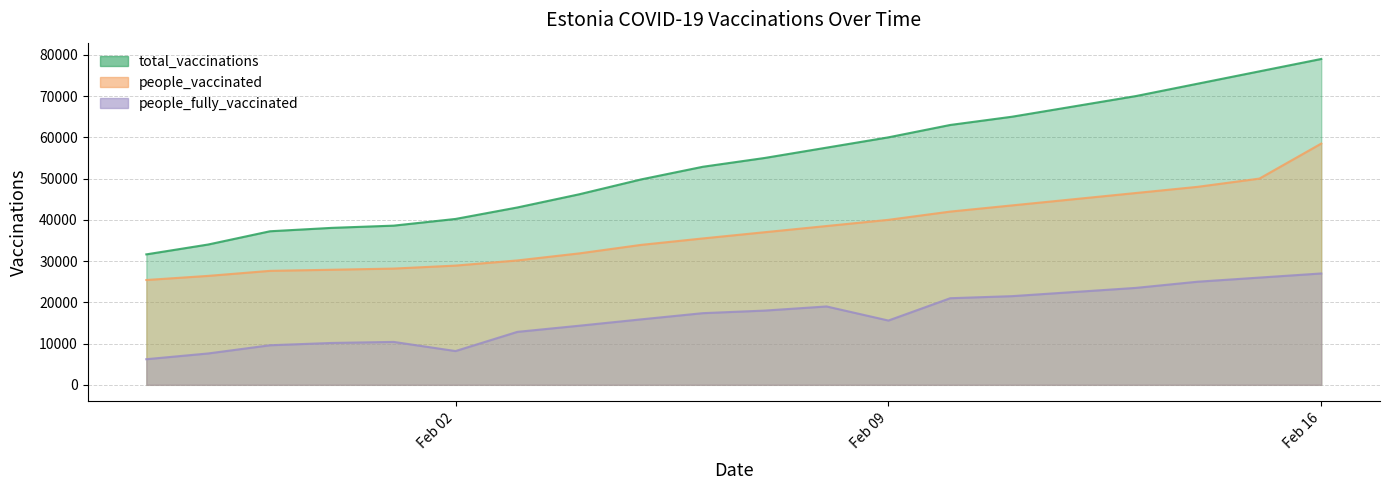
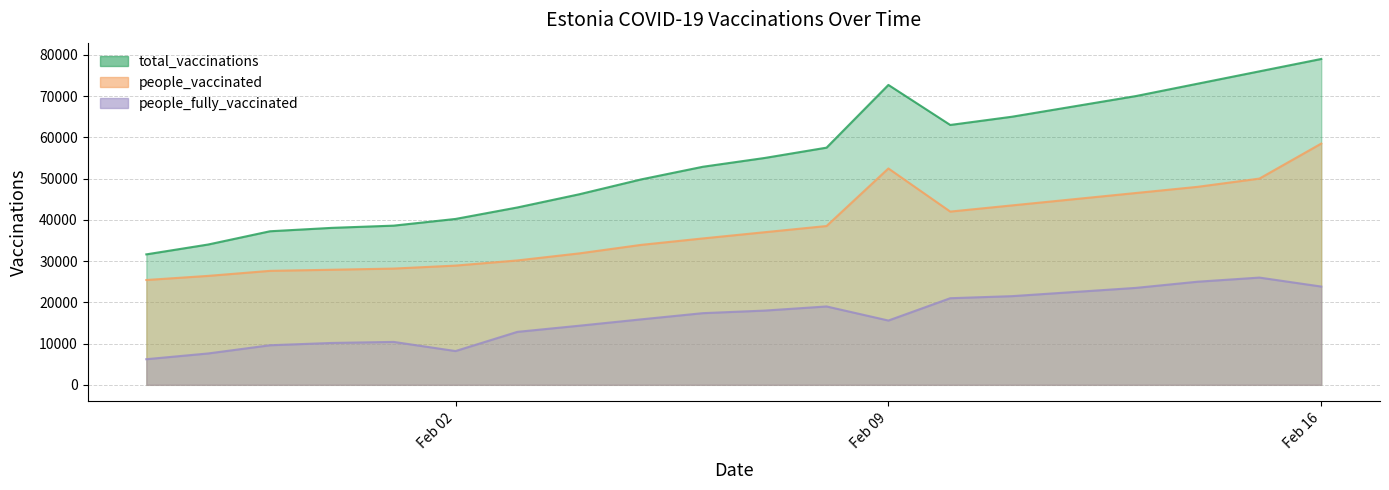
total_vaccinations, Feb 09: 60000 -> 73000
people_vaccinated, Feb 09: 40000 -> 52000
people_fully_vaccinated, Feb 16: 27000 -> 24000
